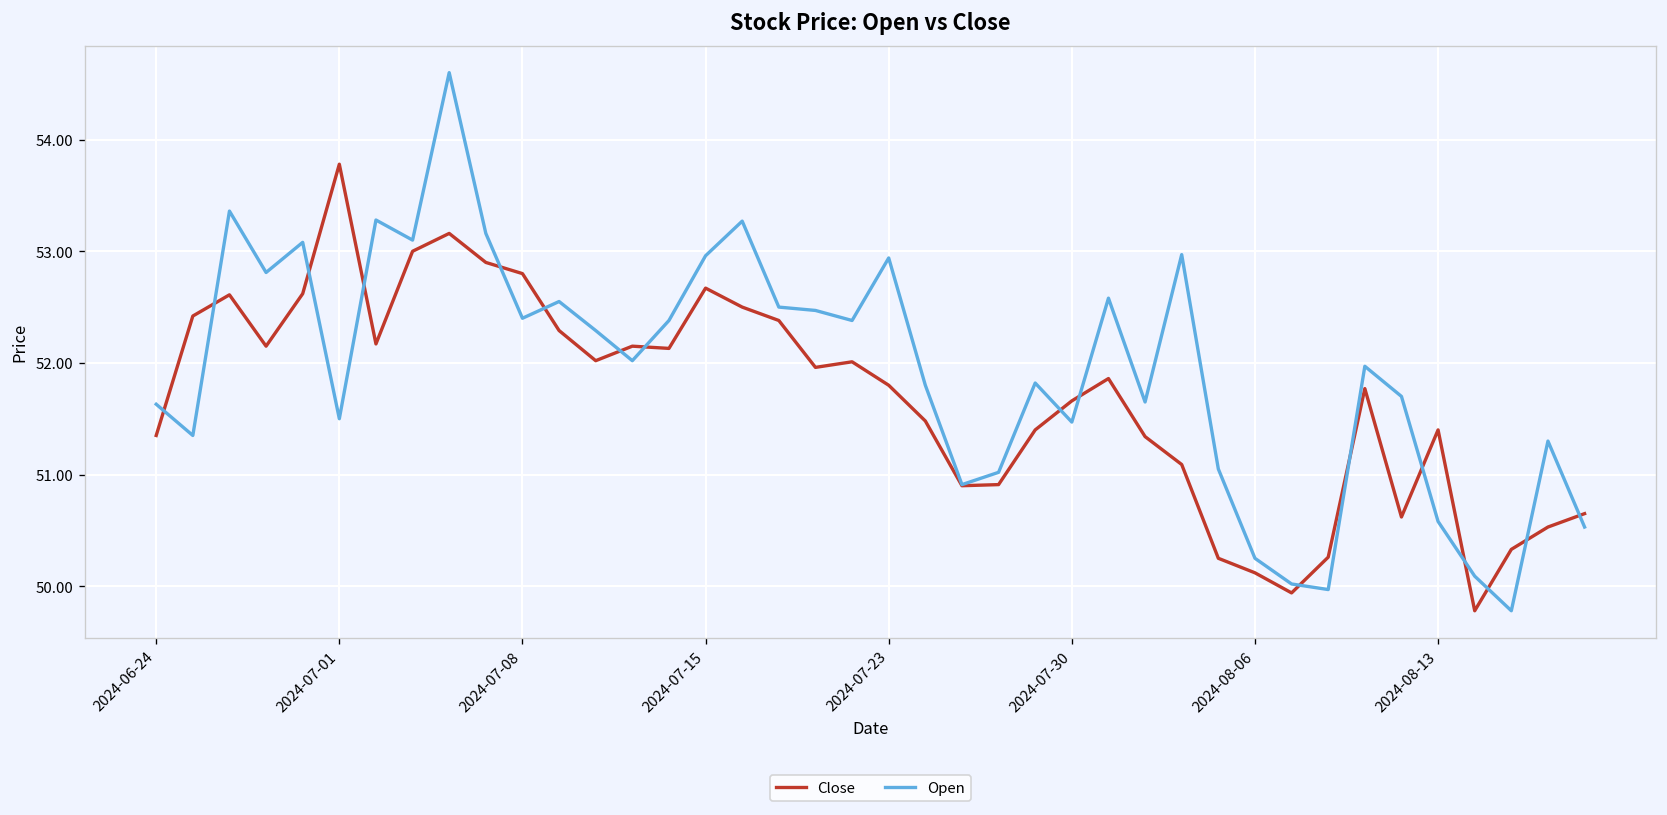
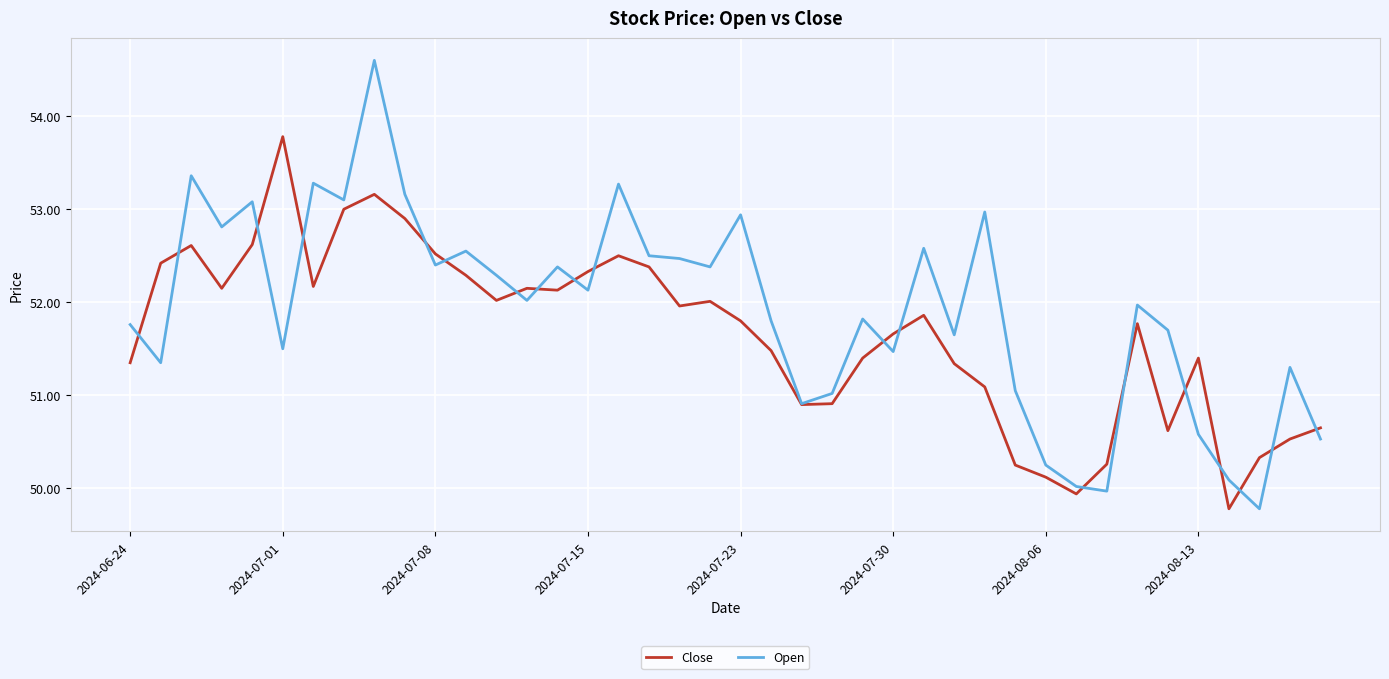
Open, 2024-06-24: 51.6 -> 51.8
Close, 2024-07-08: 52.8 -> 52.5
Close, 2024-07-15: 52.7 -> 52.3
Open, 2024-07-15: 53.0 -> 52.1
